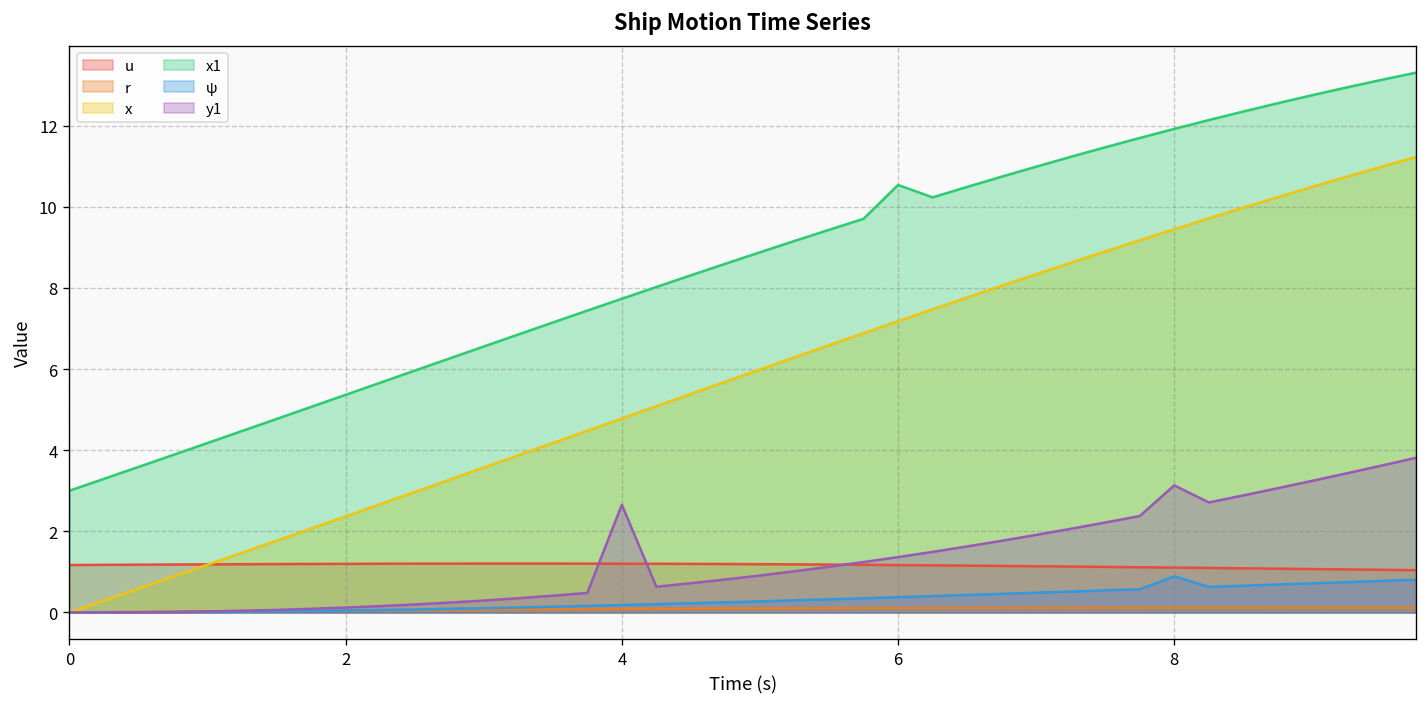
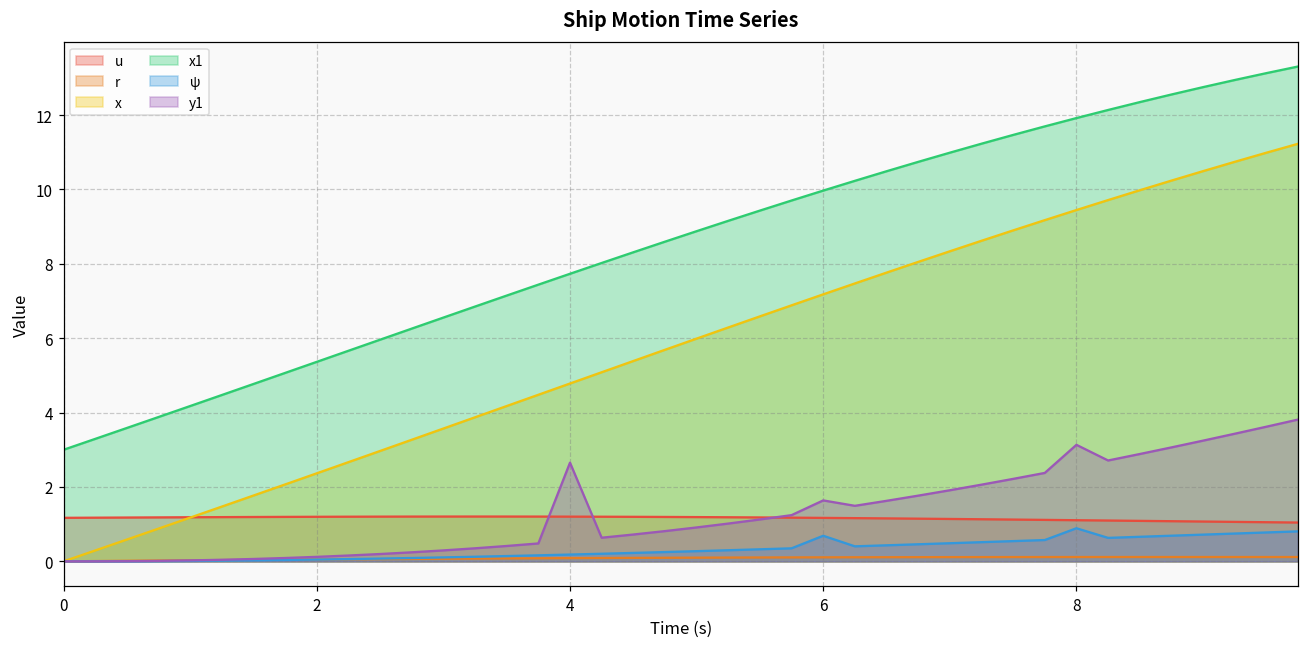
x1, 6: 10.5 -> 10.0
ψ, 6: 0.4 -> 0.7
y1, 6: 1.4 -> 1.6
